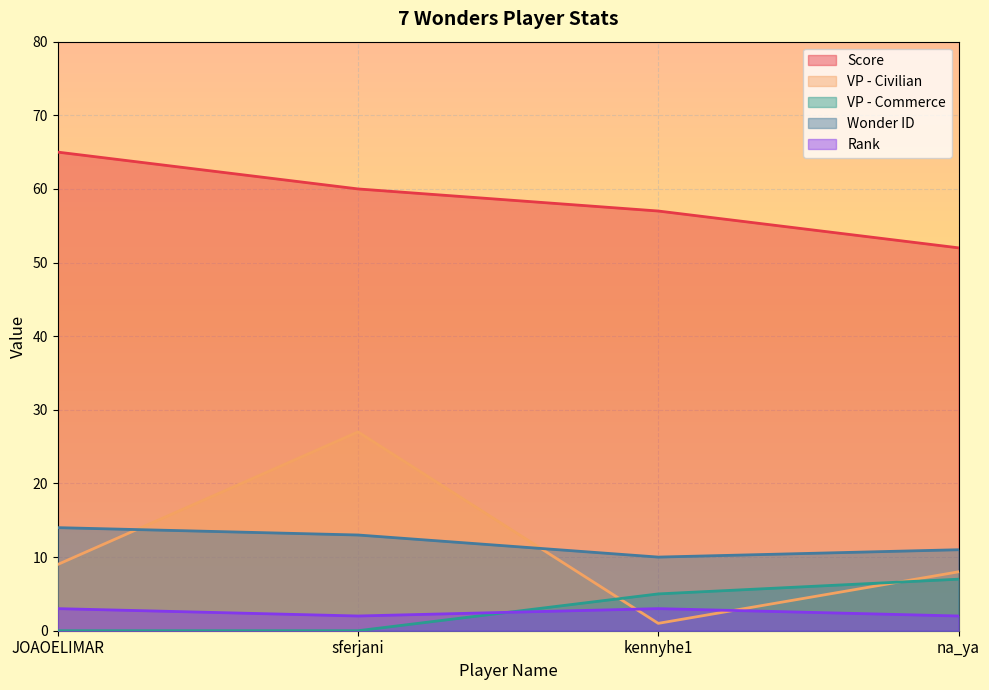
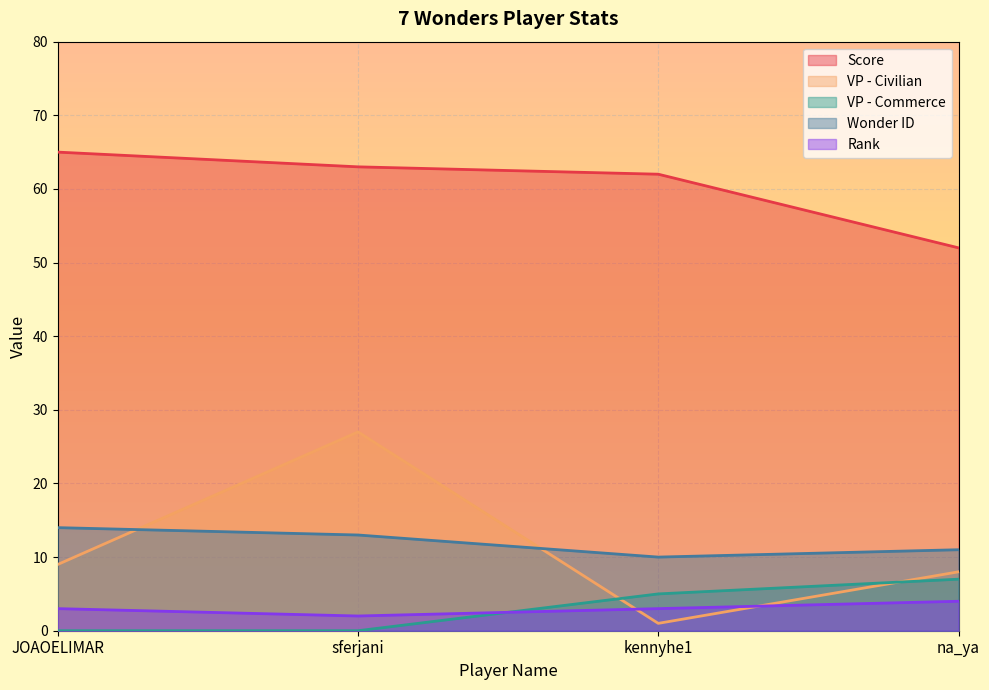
Score, sferjani: 60 -> 63
Score, kennyhe1: 57 -> 62
Rank, na_ya: 2 -> 4
